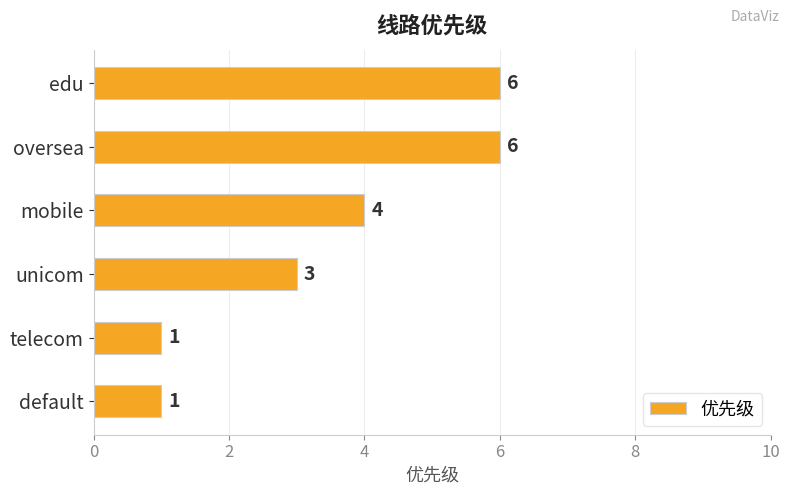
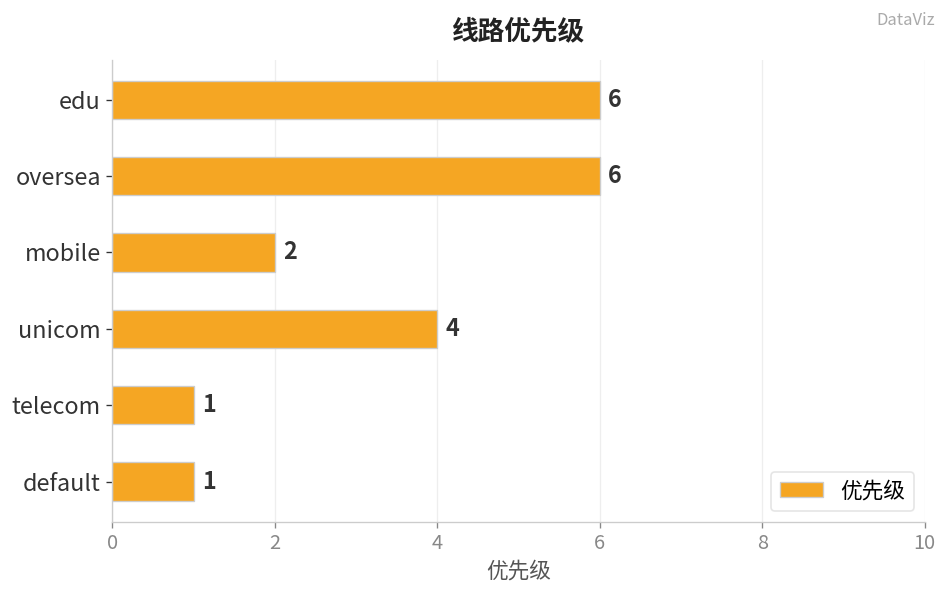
mobile: 4 -> 2
unicom: 3 -> 4
